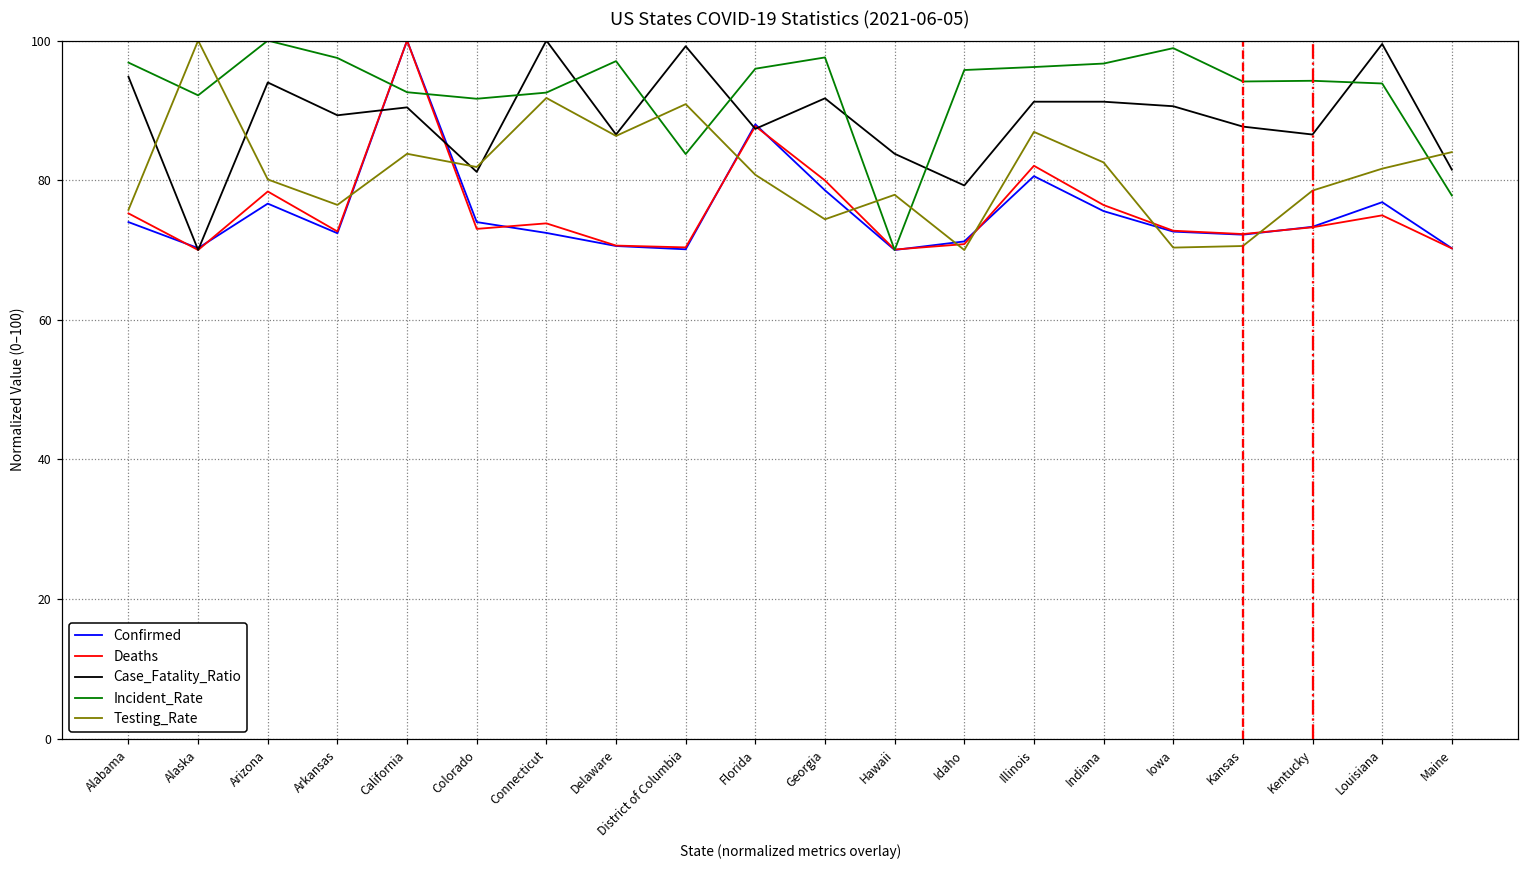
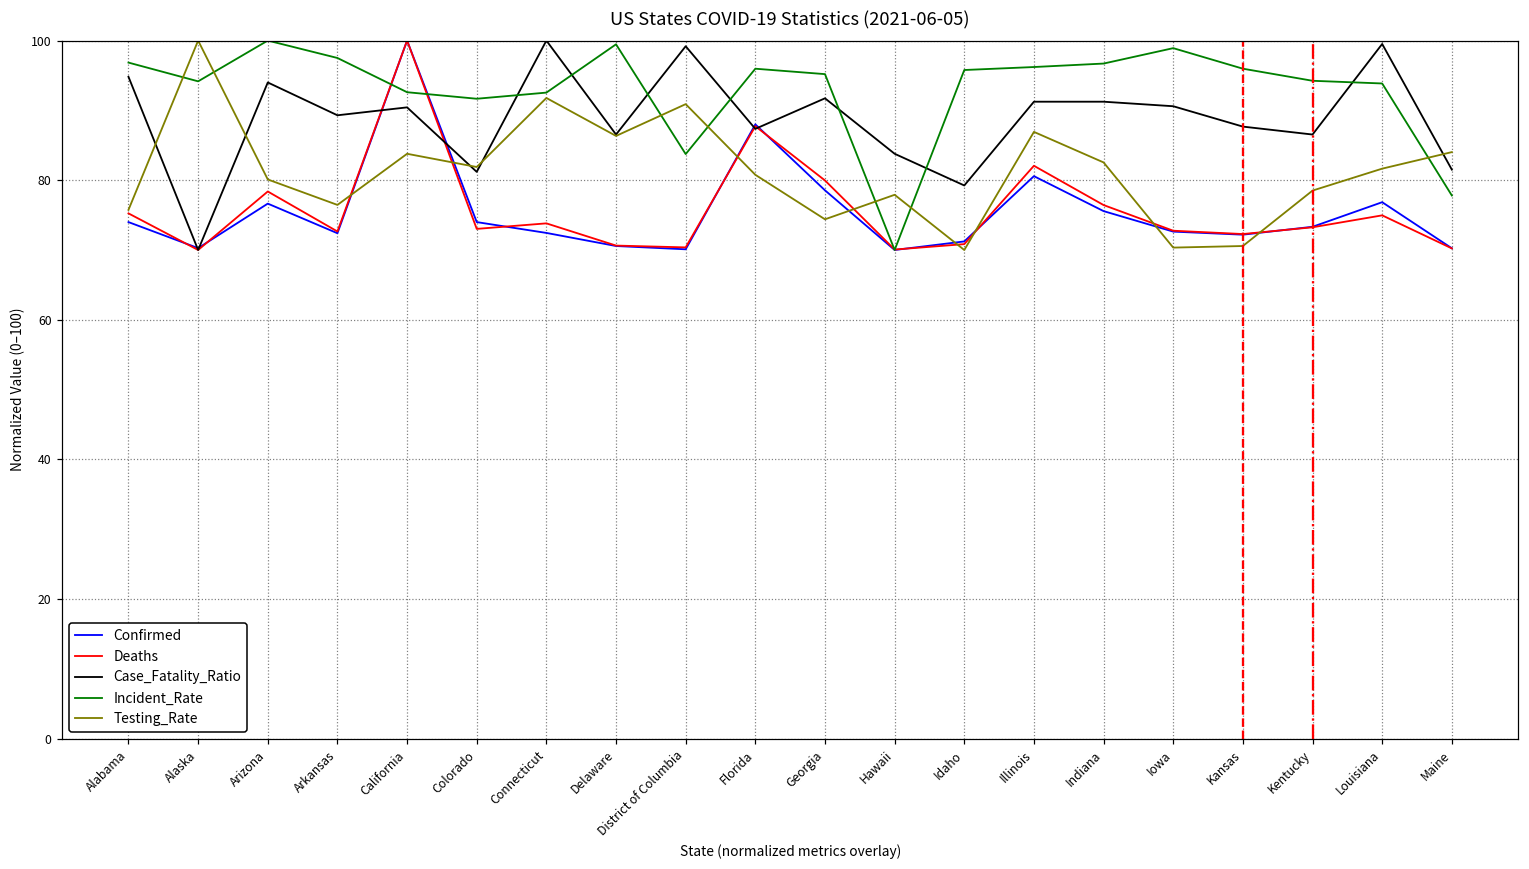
Incident_Rate, Alaska: 92 -> 94
Incident_Rate, Delaware: 97 -> 99
Incident_Rate, Georgia: 98 -> 95
Incident_Rate, Kansas: 94 -> 96
